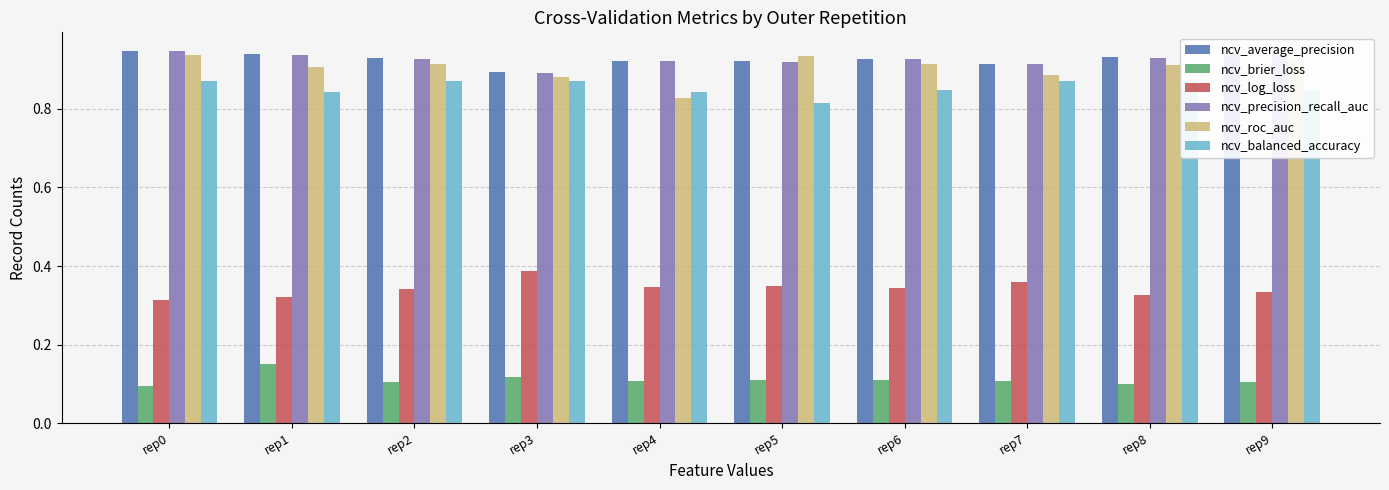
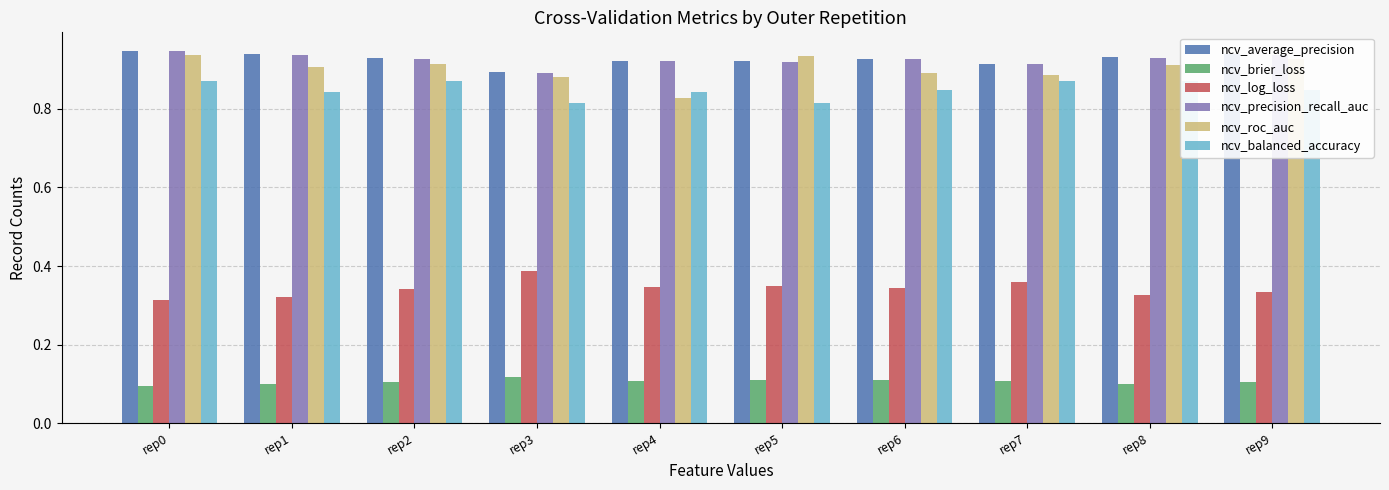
ncv_brier_loss, rep1: 0.15 -> 0.10
ncv_balanced_accuracy, rep3: 0.87 -> 0.82
ncv_roc_auc, rep6: 0.91 -> 0.89
